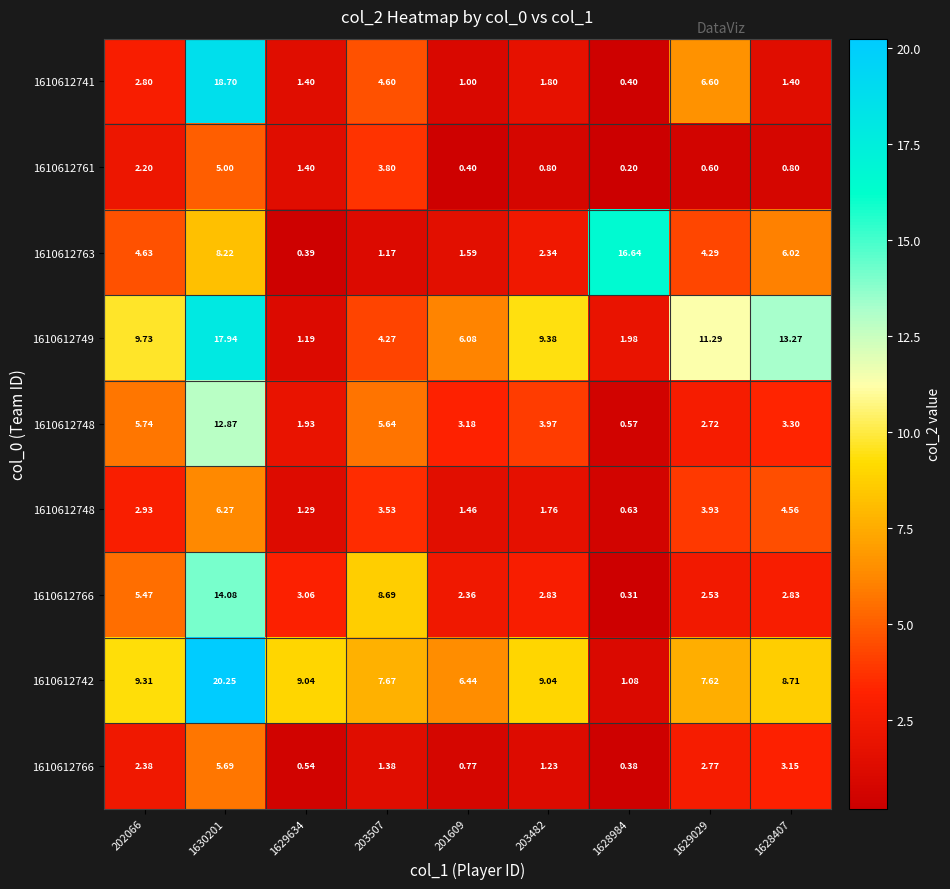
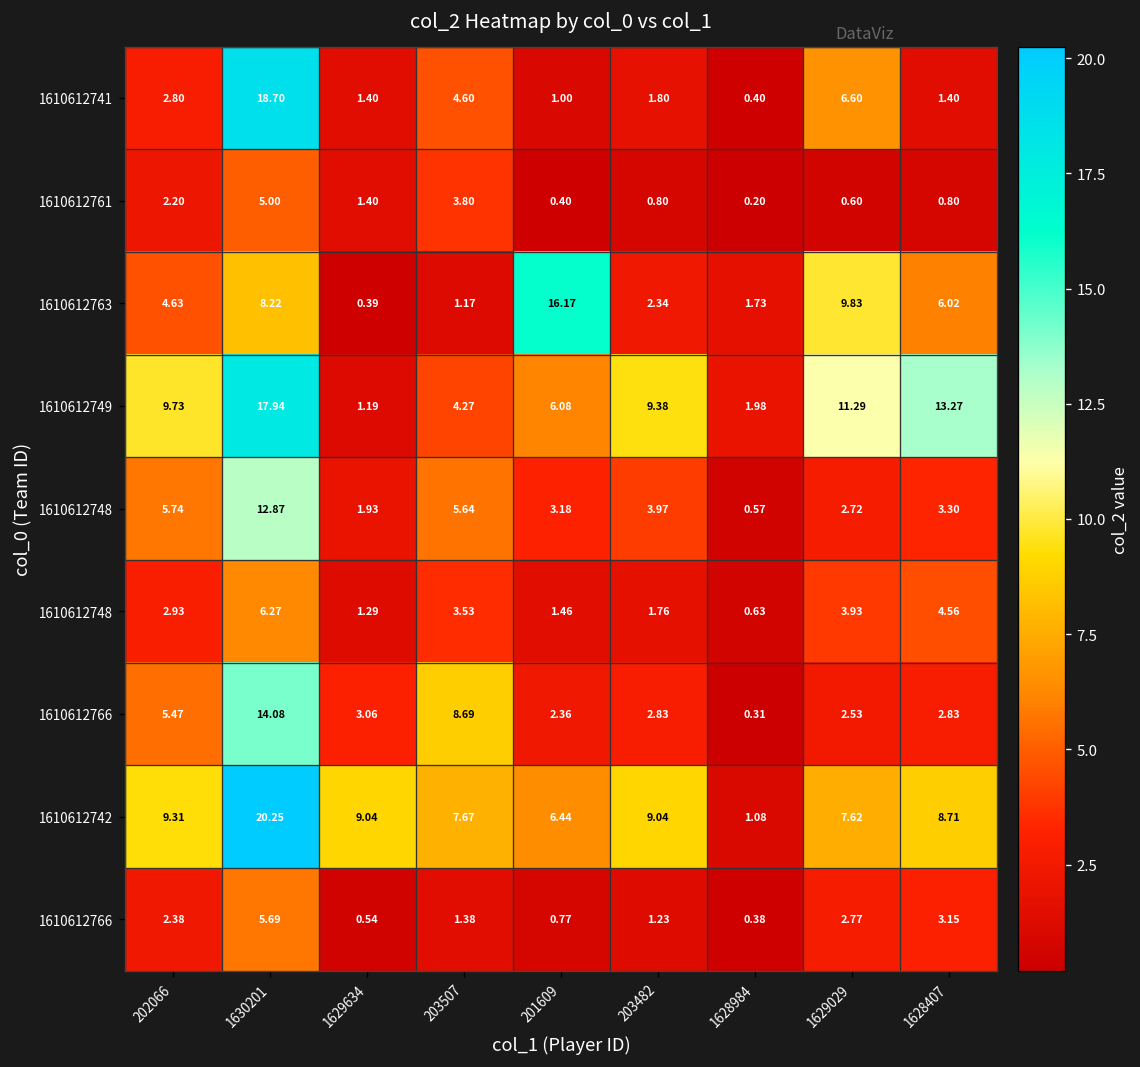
1610612763, 201609: 1.59 -> 16.17
1610612763, 1628984: 16.64 -> 1.73
1610612763, 1629029: 4.29 -> 9.83
